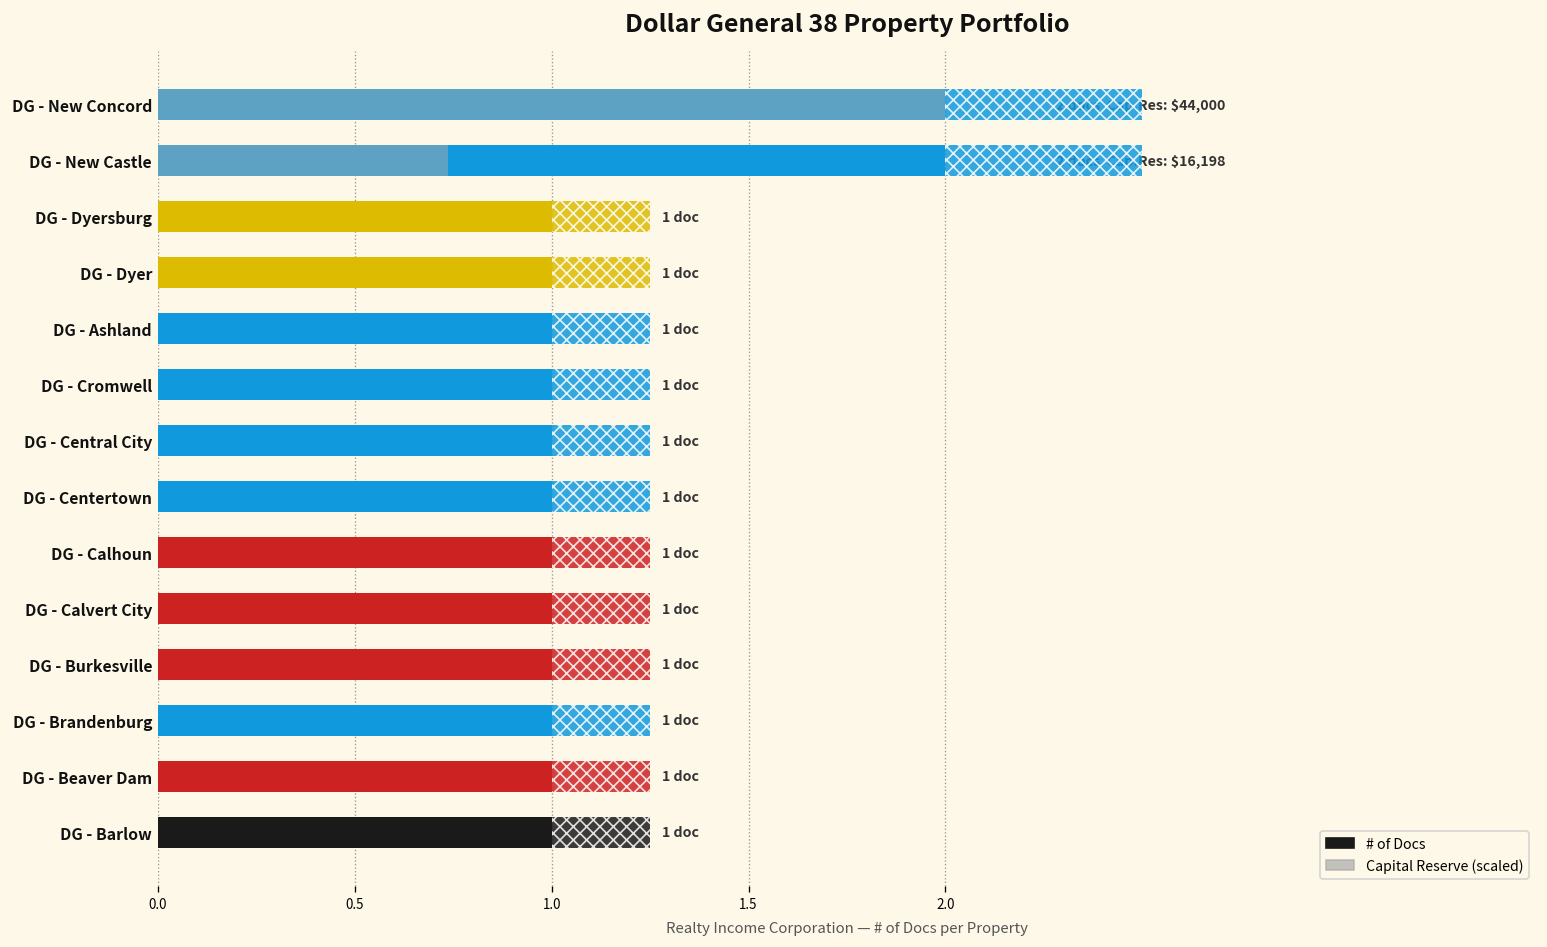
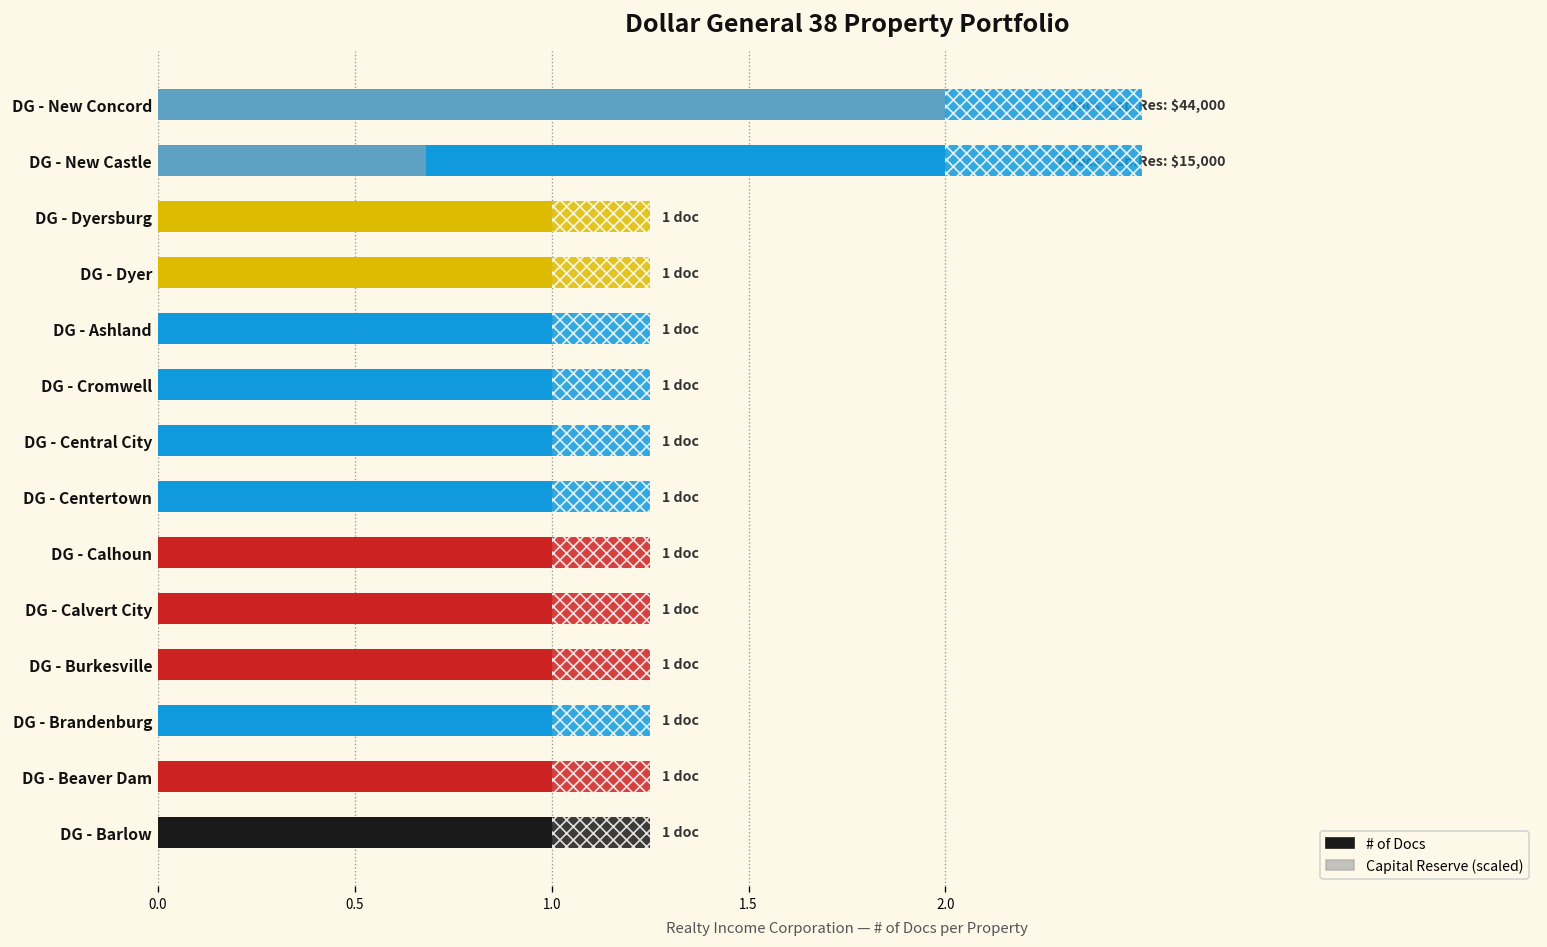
Capital Reserve (scaled), DG - New Castle: $16,198 -> $15,000
